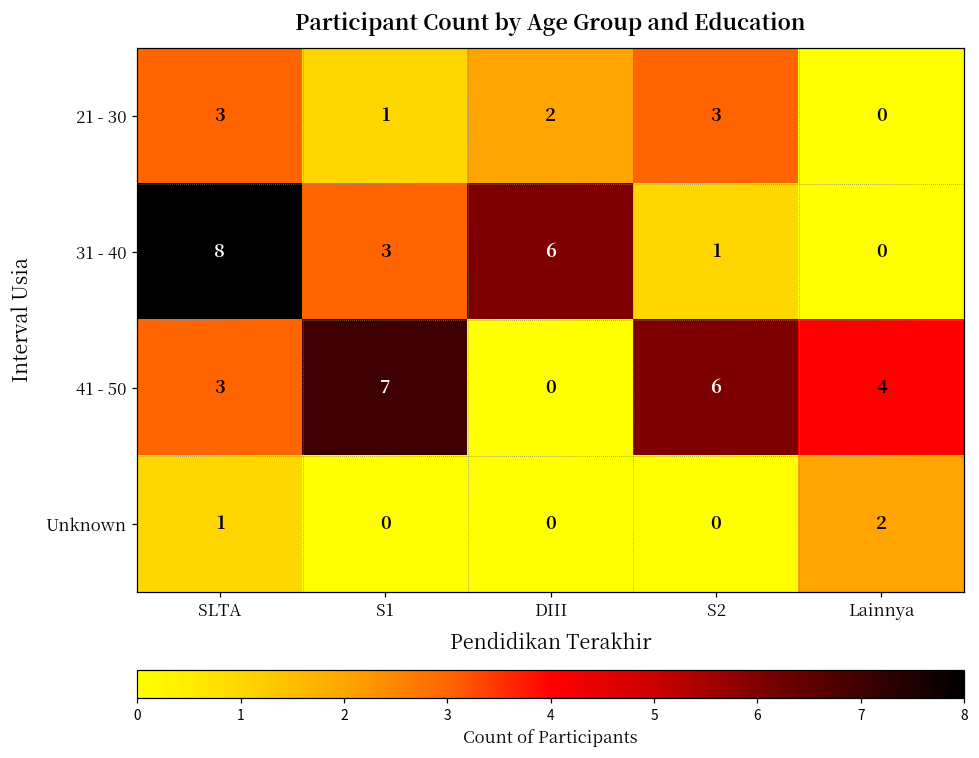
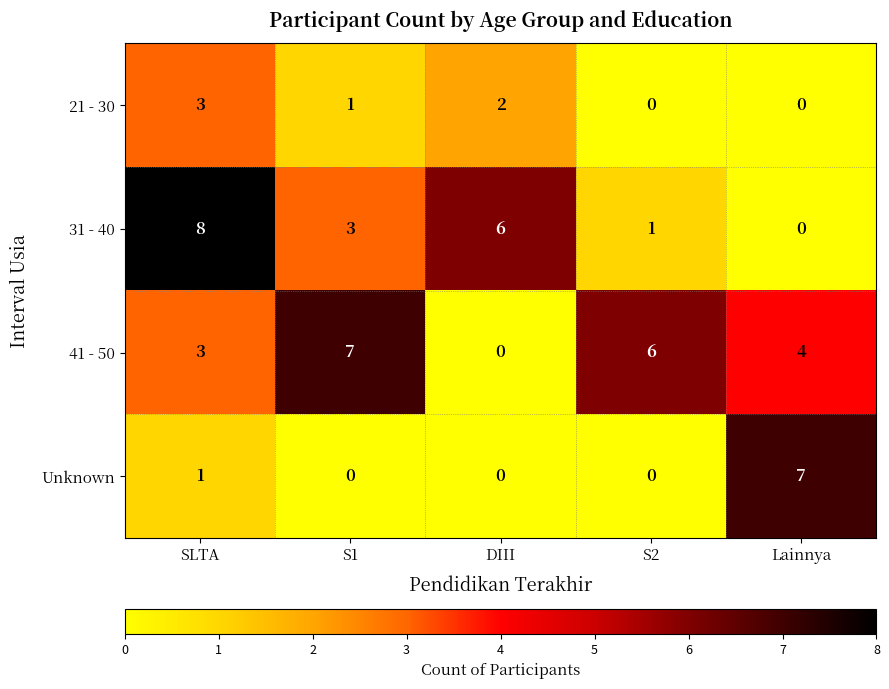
21 - 30, S2: 3 -> 0
Unknown, Lainnya: 2 -> 7
